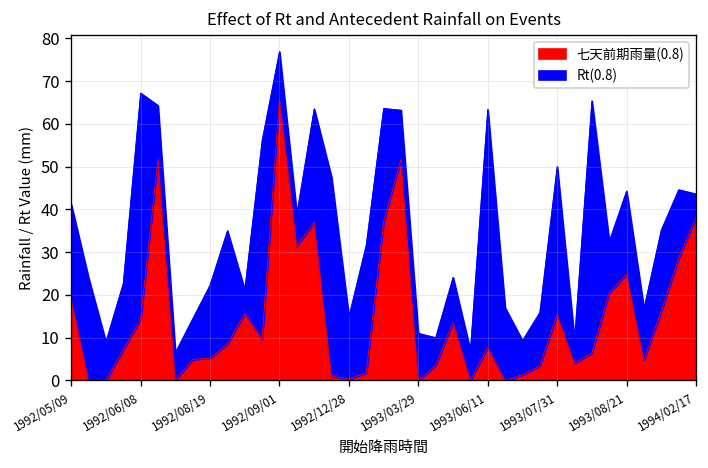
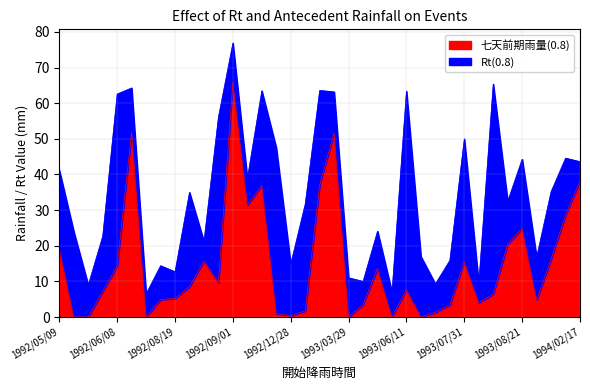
Rt(0.8), 1992/06/08: 67 -> 63
Rt(0.8), 1992/08/19: 22 -> 13
